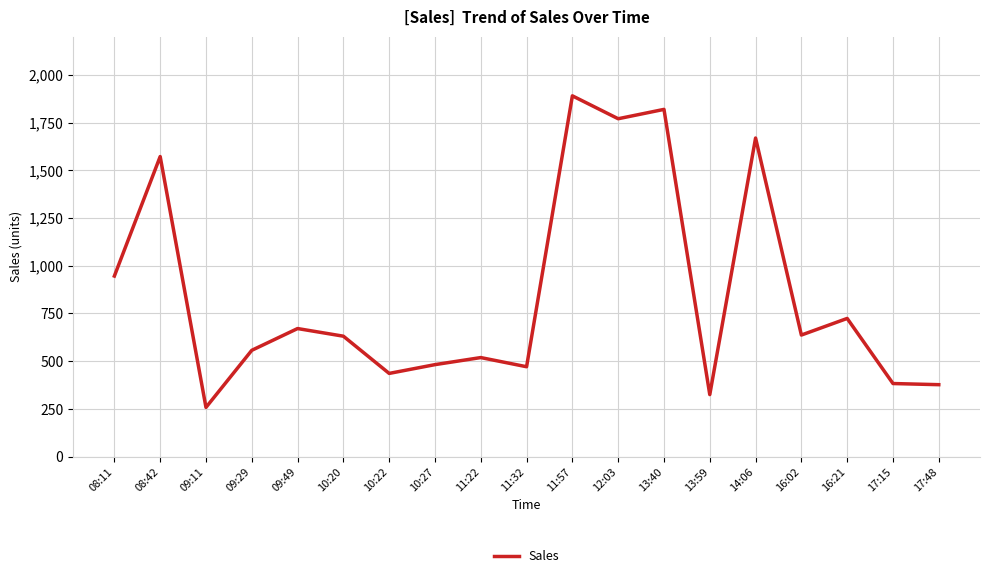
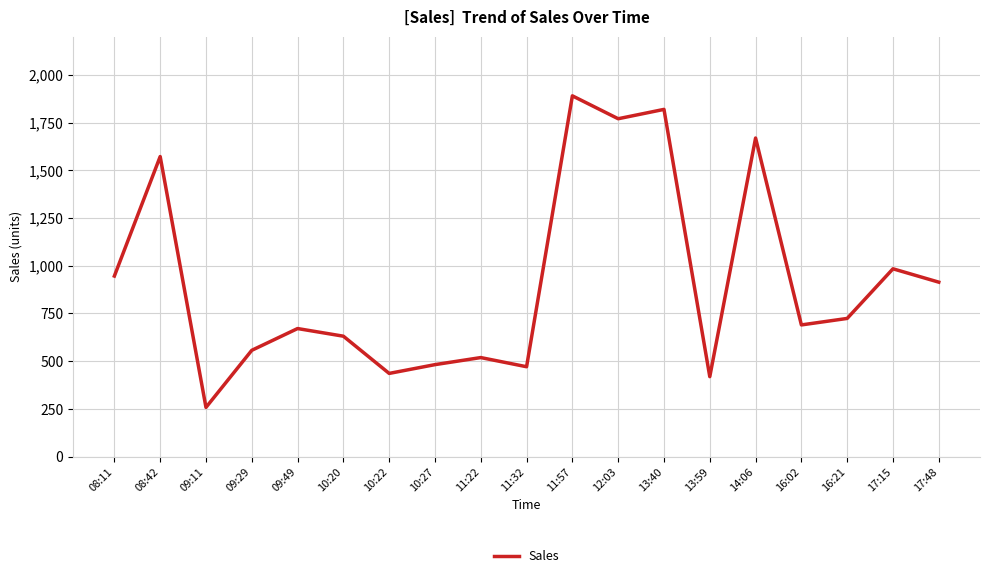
13:59: 330 -> 420
16:02: 640 -> 690
17:15: 380 -> 980
17:48: 380 -> 910
